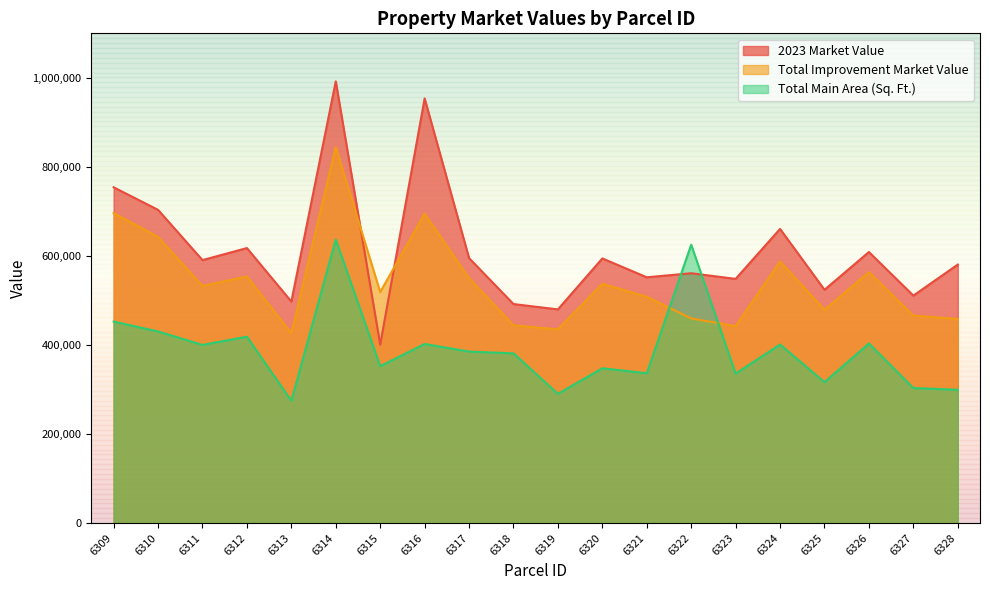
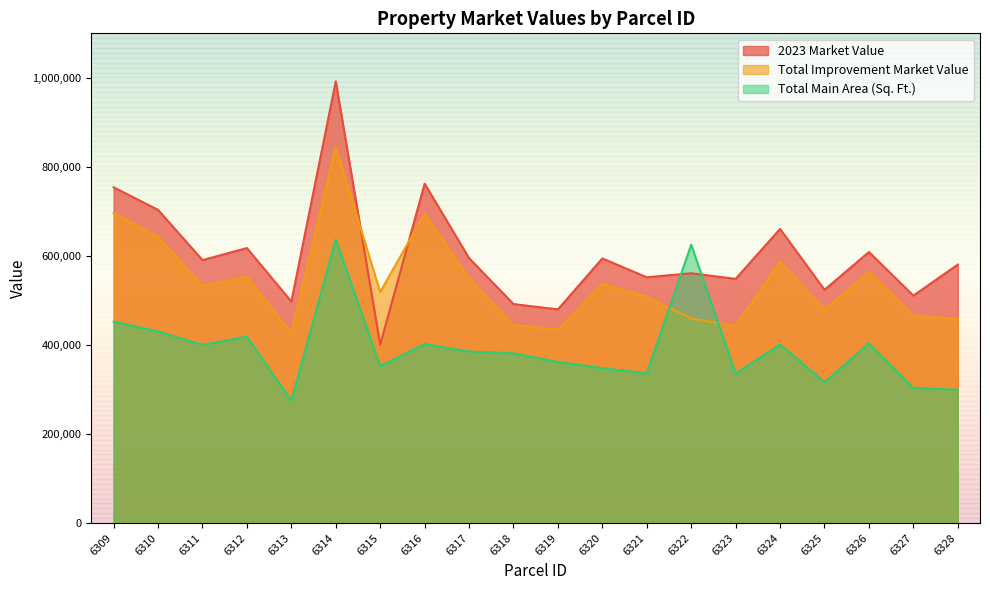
2023 Market Value, 6316: 950,000 -> 760,000
Total Main Area (Sq. Ft.), 6319: 290,000 -> 360,000
